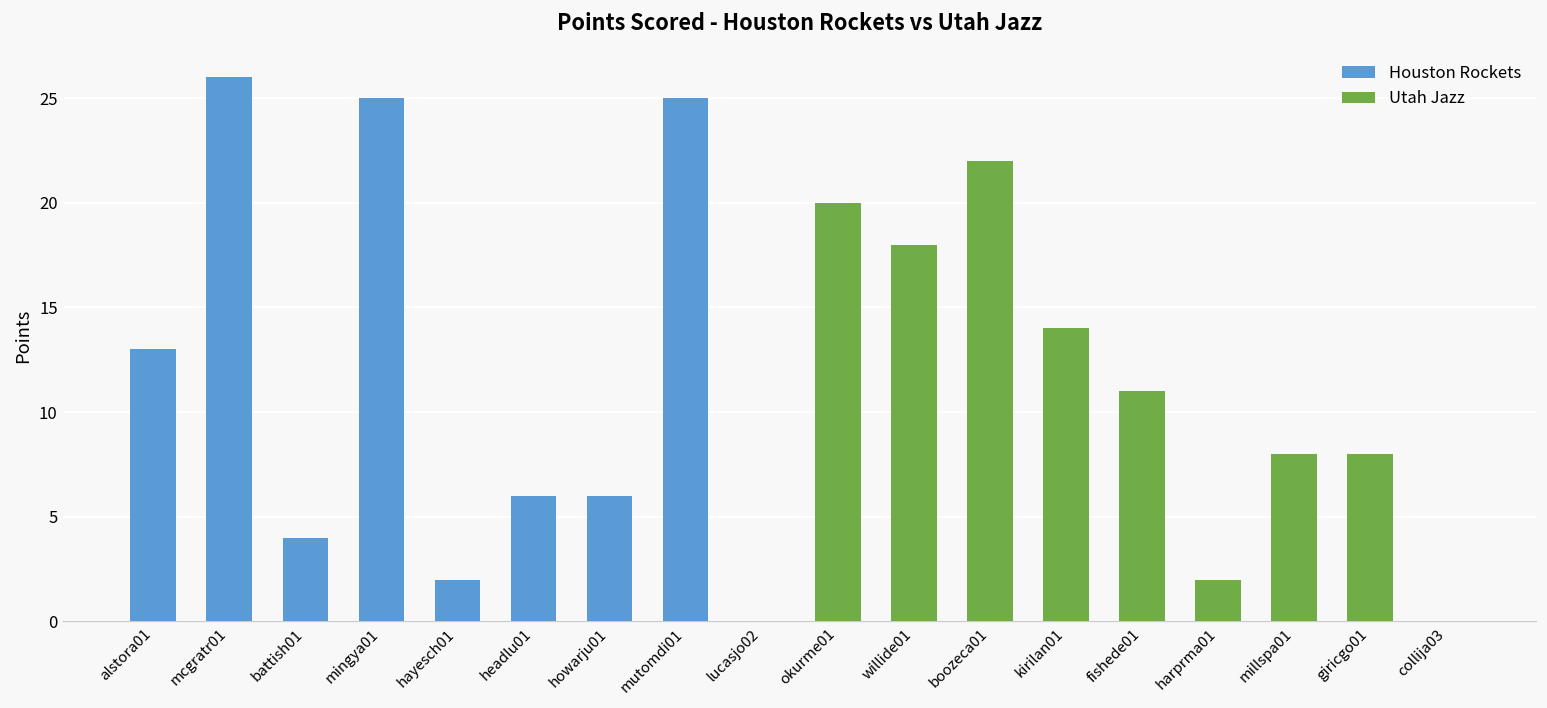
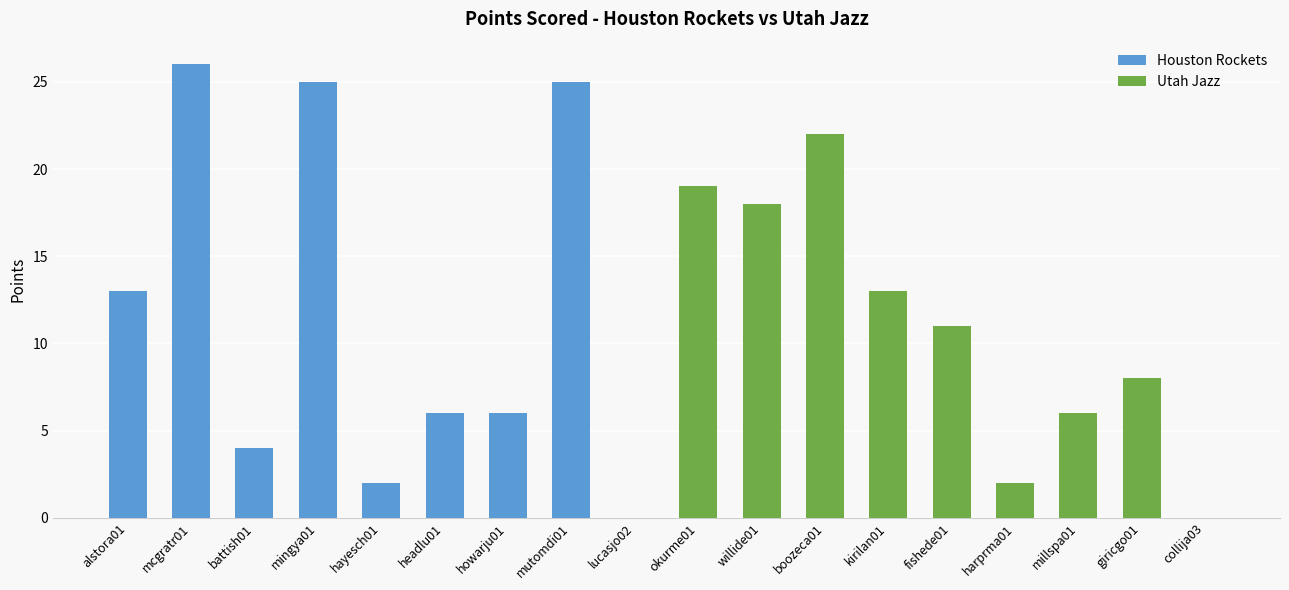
Utah Jazz, okurme01: 20 -> 19
Utah Jazz, kirilan01: 14 -> 13
Utah Jazz, millspa01: 8 -> 6
